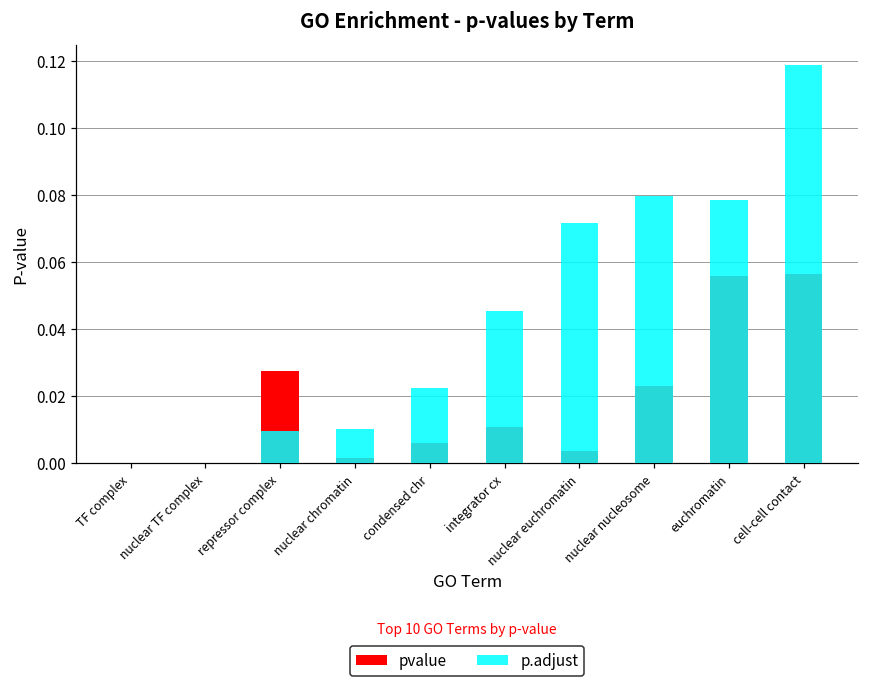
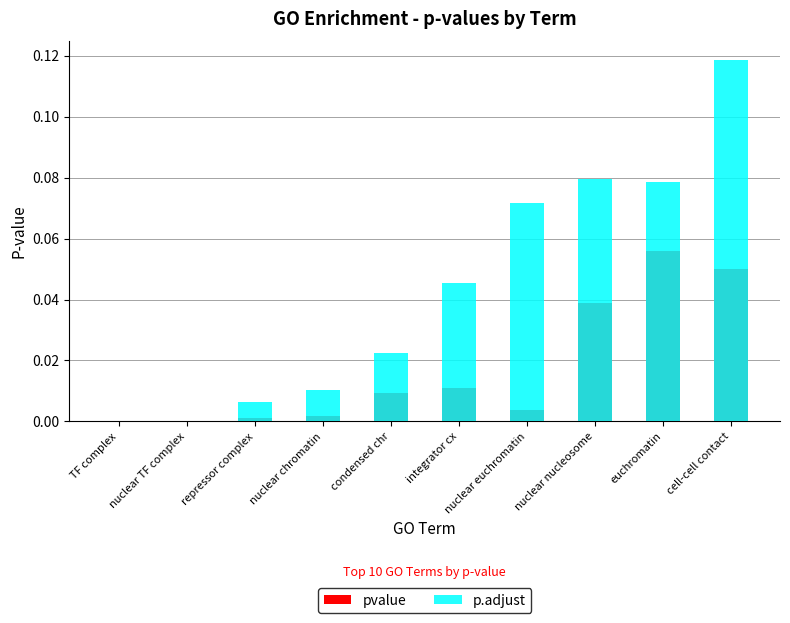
pvalue, repressor complex: 0.027 -> 0.001
p.adjust, repressor complex: 0.009 -> 0.006
pvalue, condensed chr: 0.006 -> 0.009
pvalue, nuclear nucleosome: 0.023 -> 0.039
pvalue, cell-cell contact: 0.057 -> 0.050
